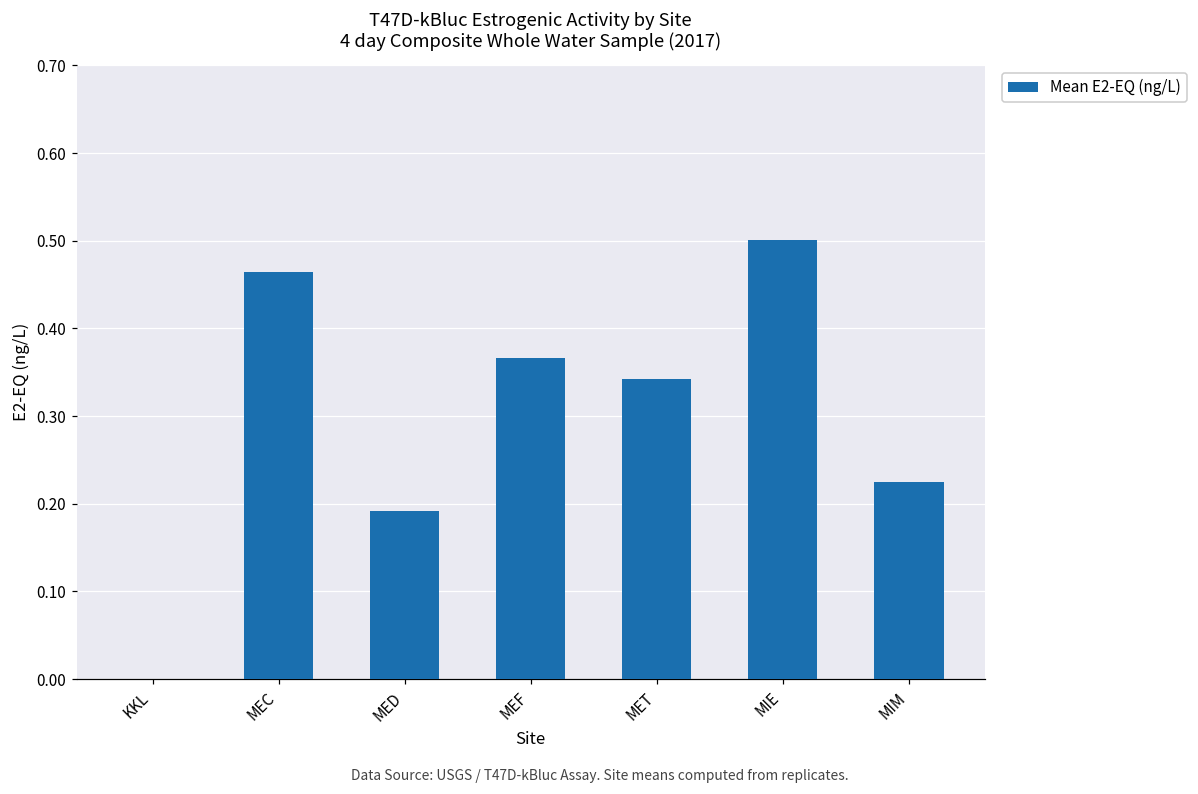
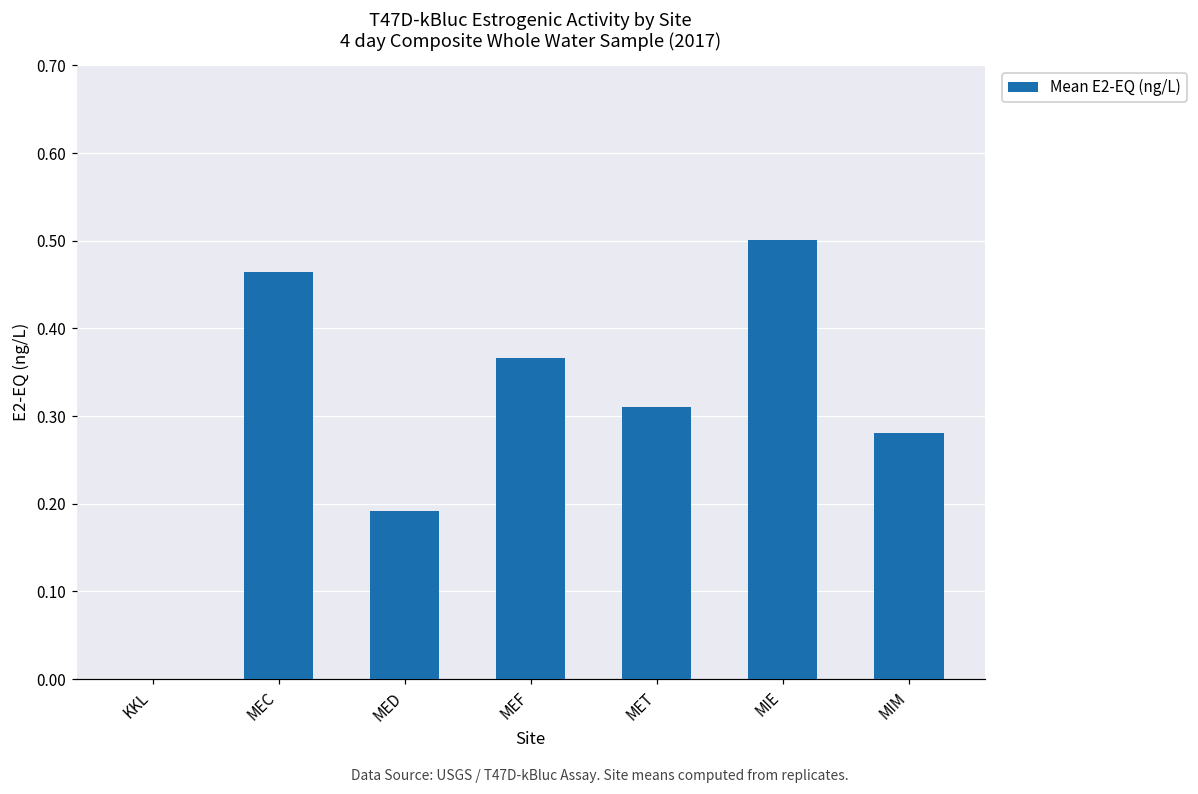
MET: 0.34 -> 0.31
MIM: 0.22 -> 0.28
